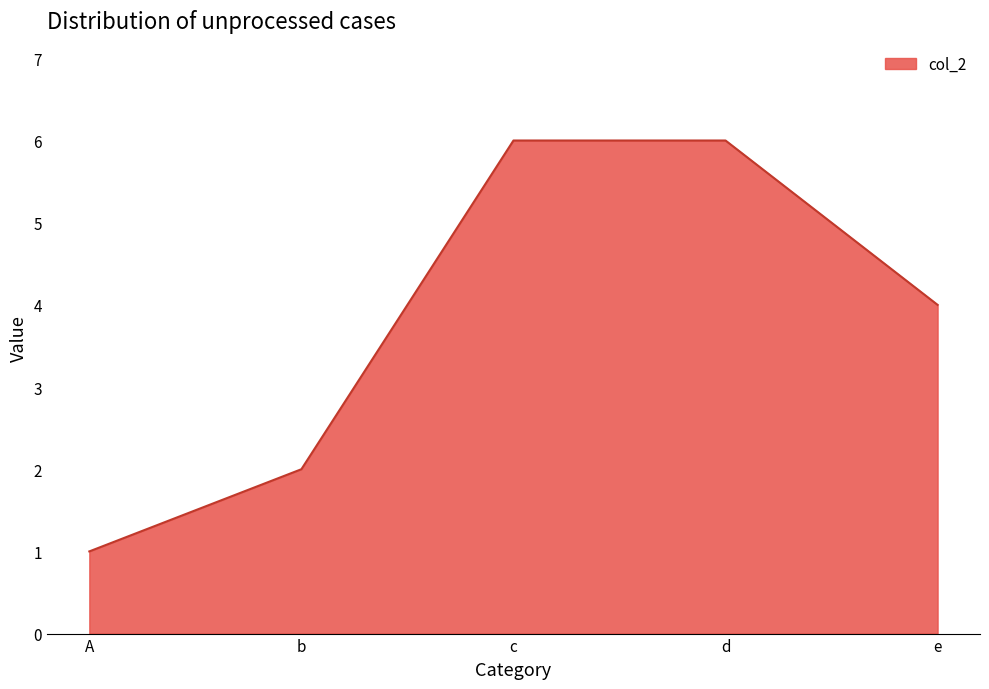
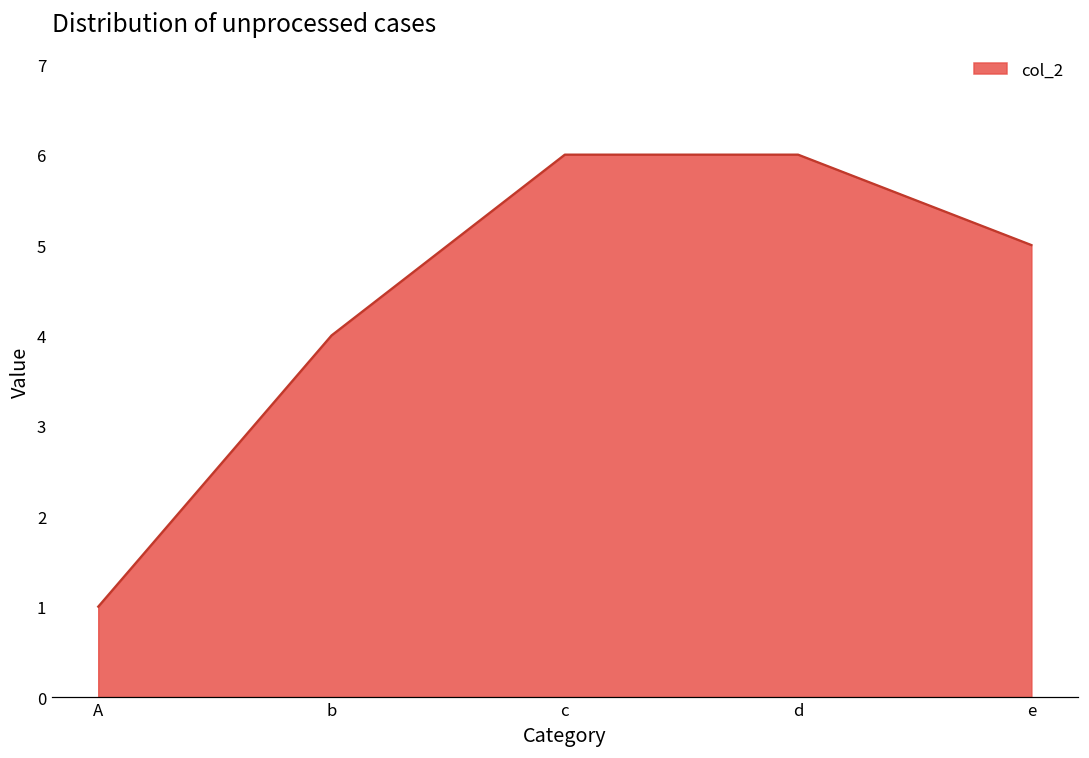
b: 2 -> 4
e: 4 -> 5
